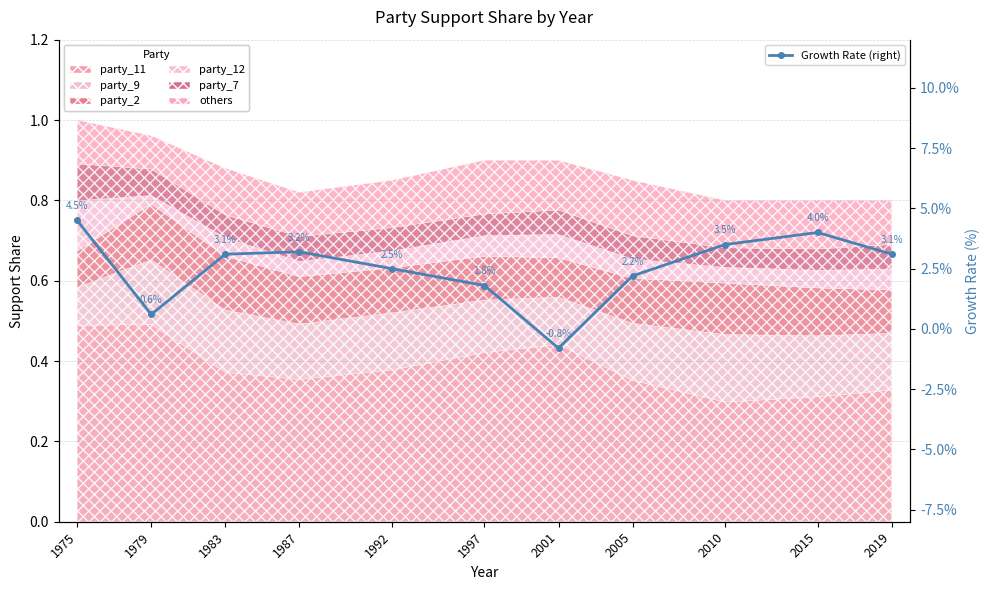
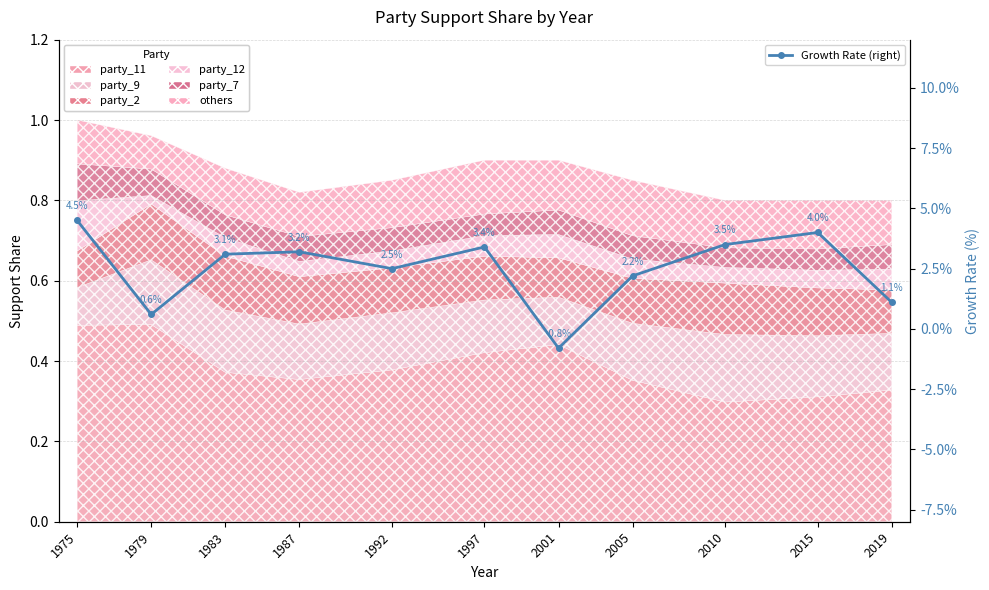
Growth Rate (right), 1997: 1.8% -> 3.4%
Growth Rate (right), 2019: 3.1% -> 1.1%
